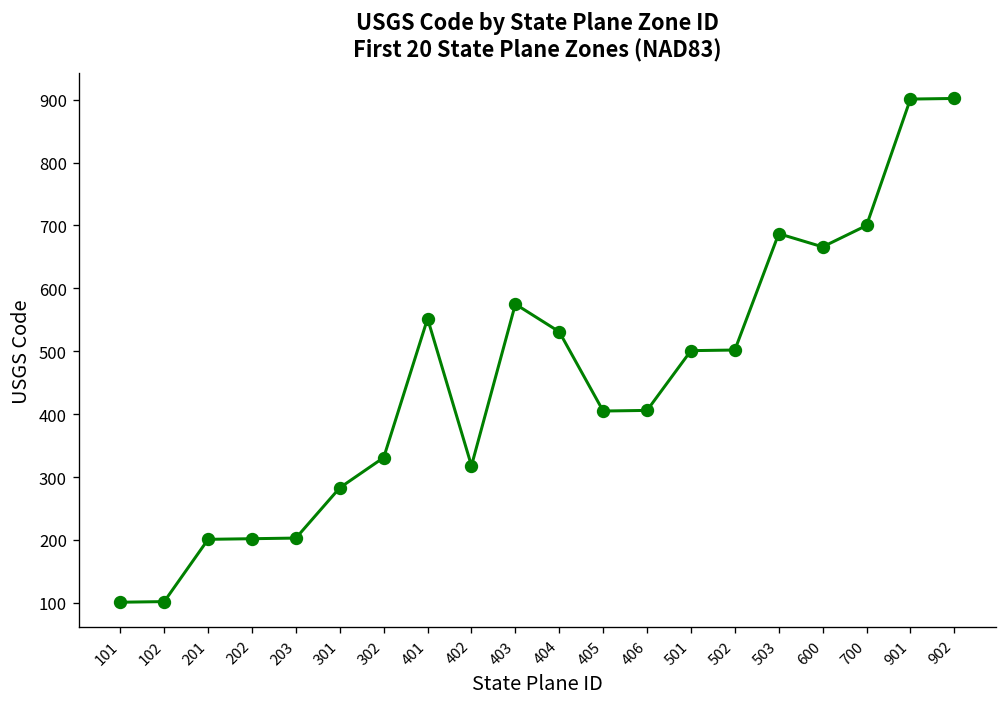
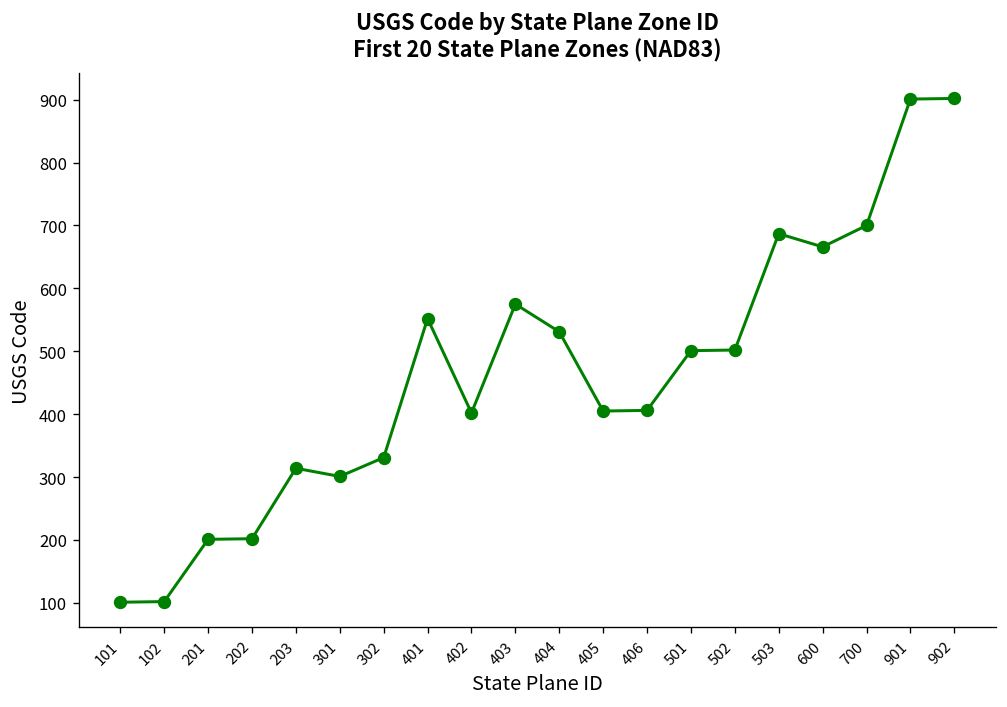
203: 200 -> 310
301: 280 -> 300
402: 320 -> 400
